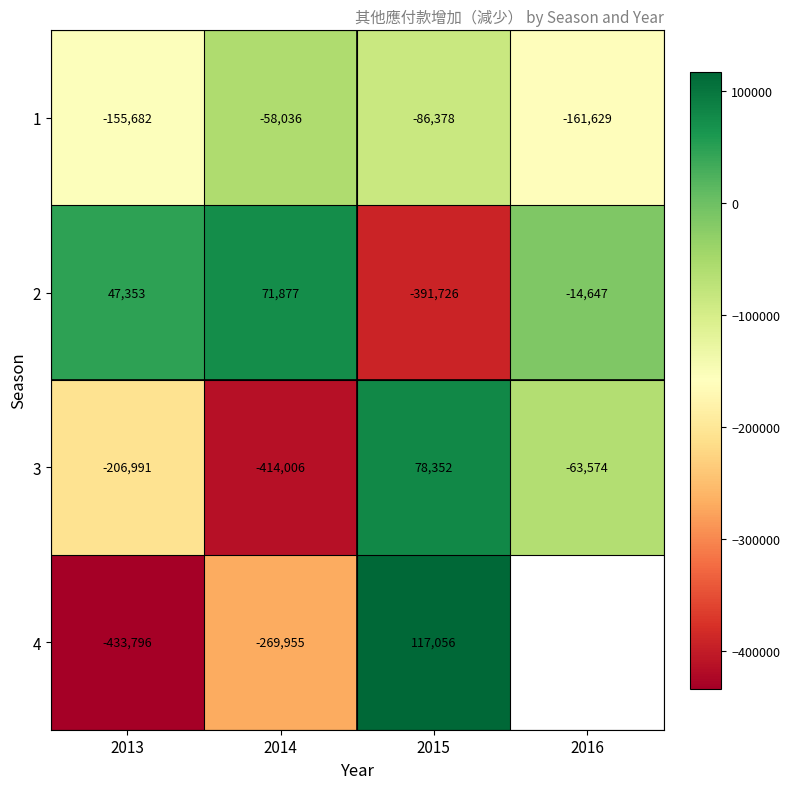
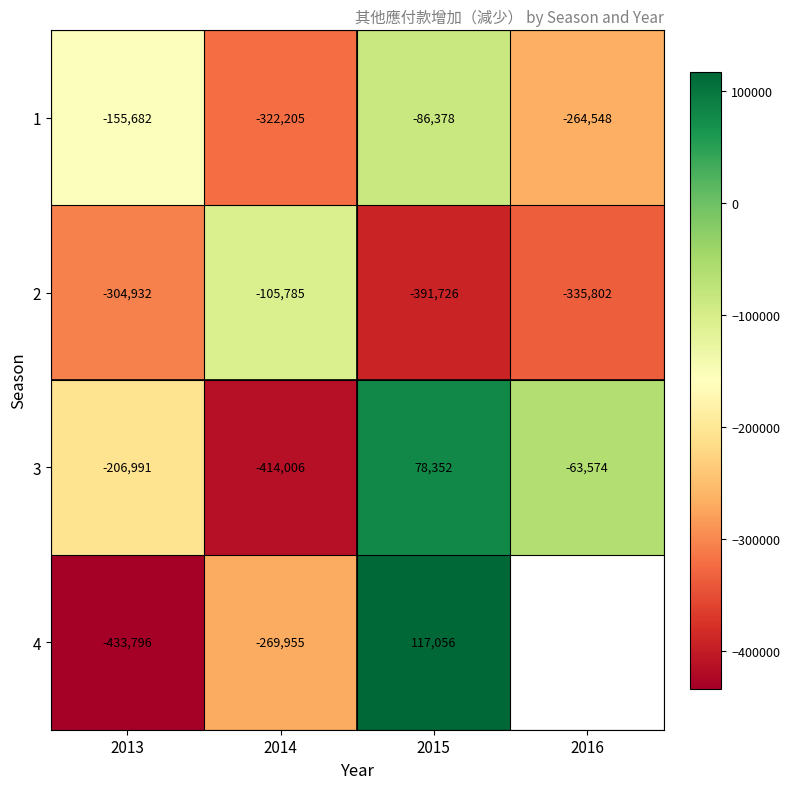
1, 2014: -58,036 -> -322,205
1, 2016: -161,629 -> -264,548
2, 2013: 47,353 -> -304,932
2, 2014: 71,877 -> -105,785
2, 2016: -14,647 -> -335,802
